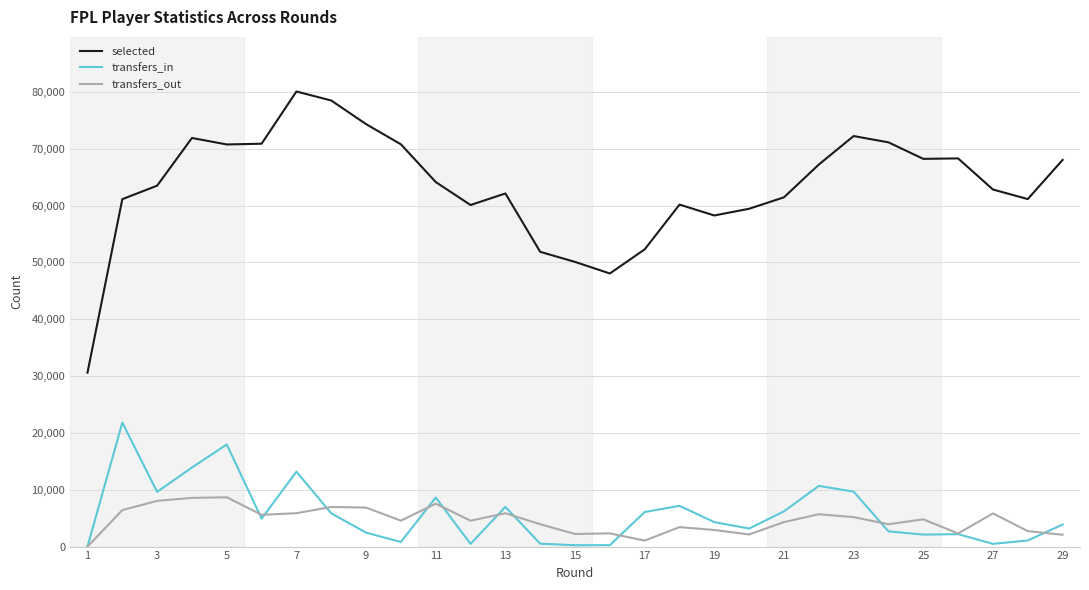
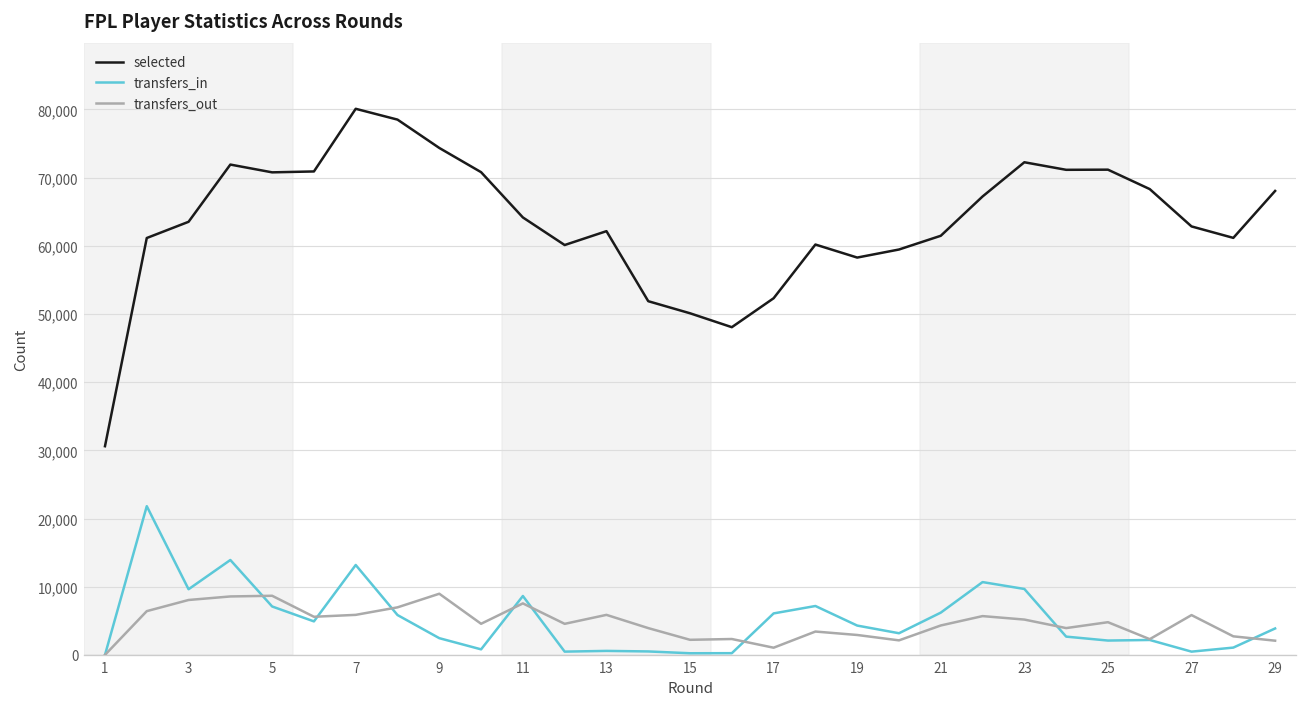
transfers_in, 5: 18,000 -> 7,000
transfers_out, 9: 7,000 -> 9,000
transfers_in, 13: 7,000 -> 1,000
selected, 25: 68,000 -> 71,000
